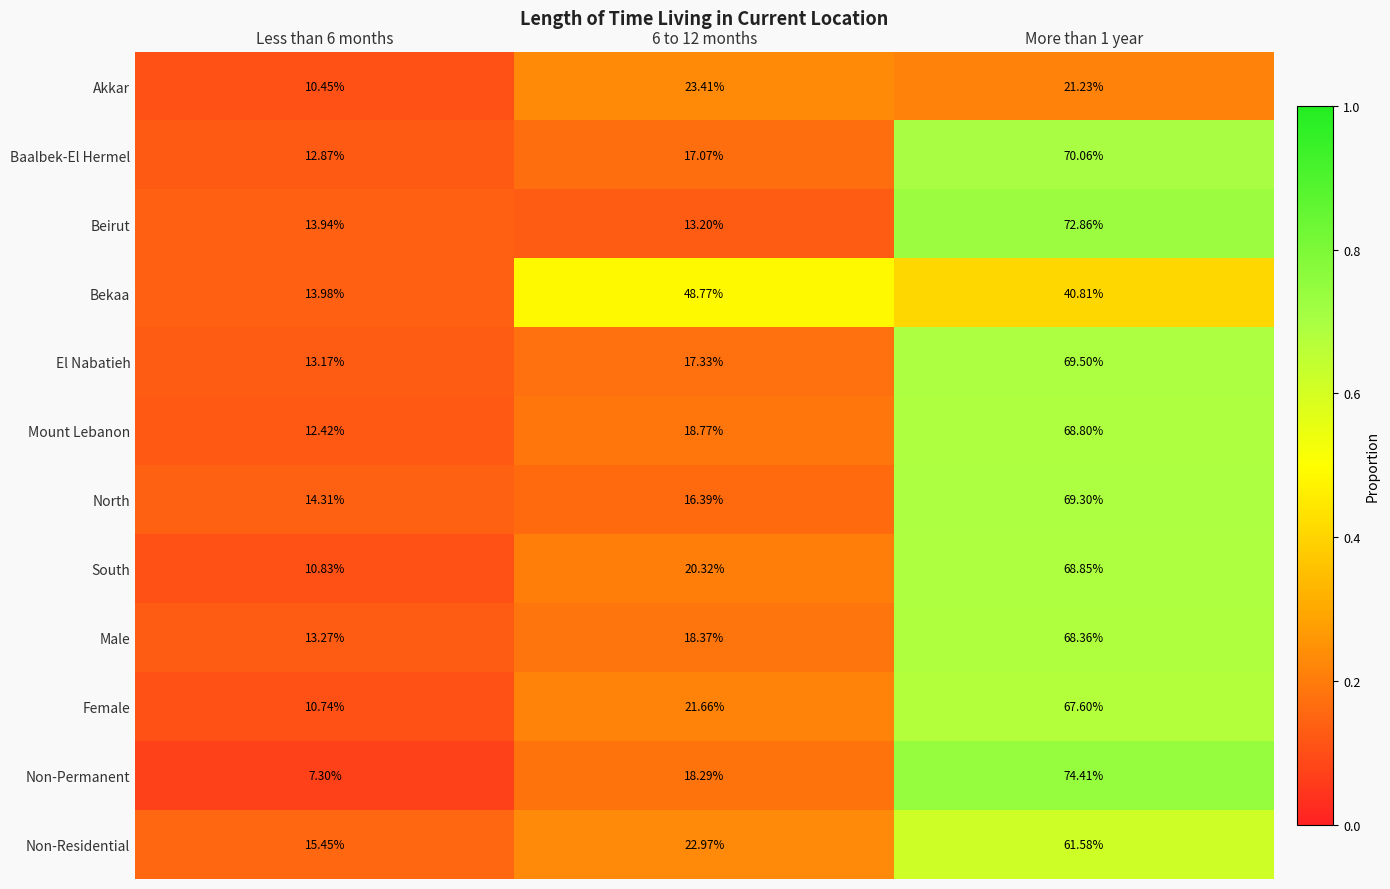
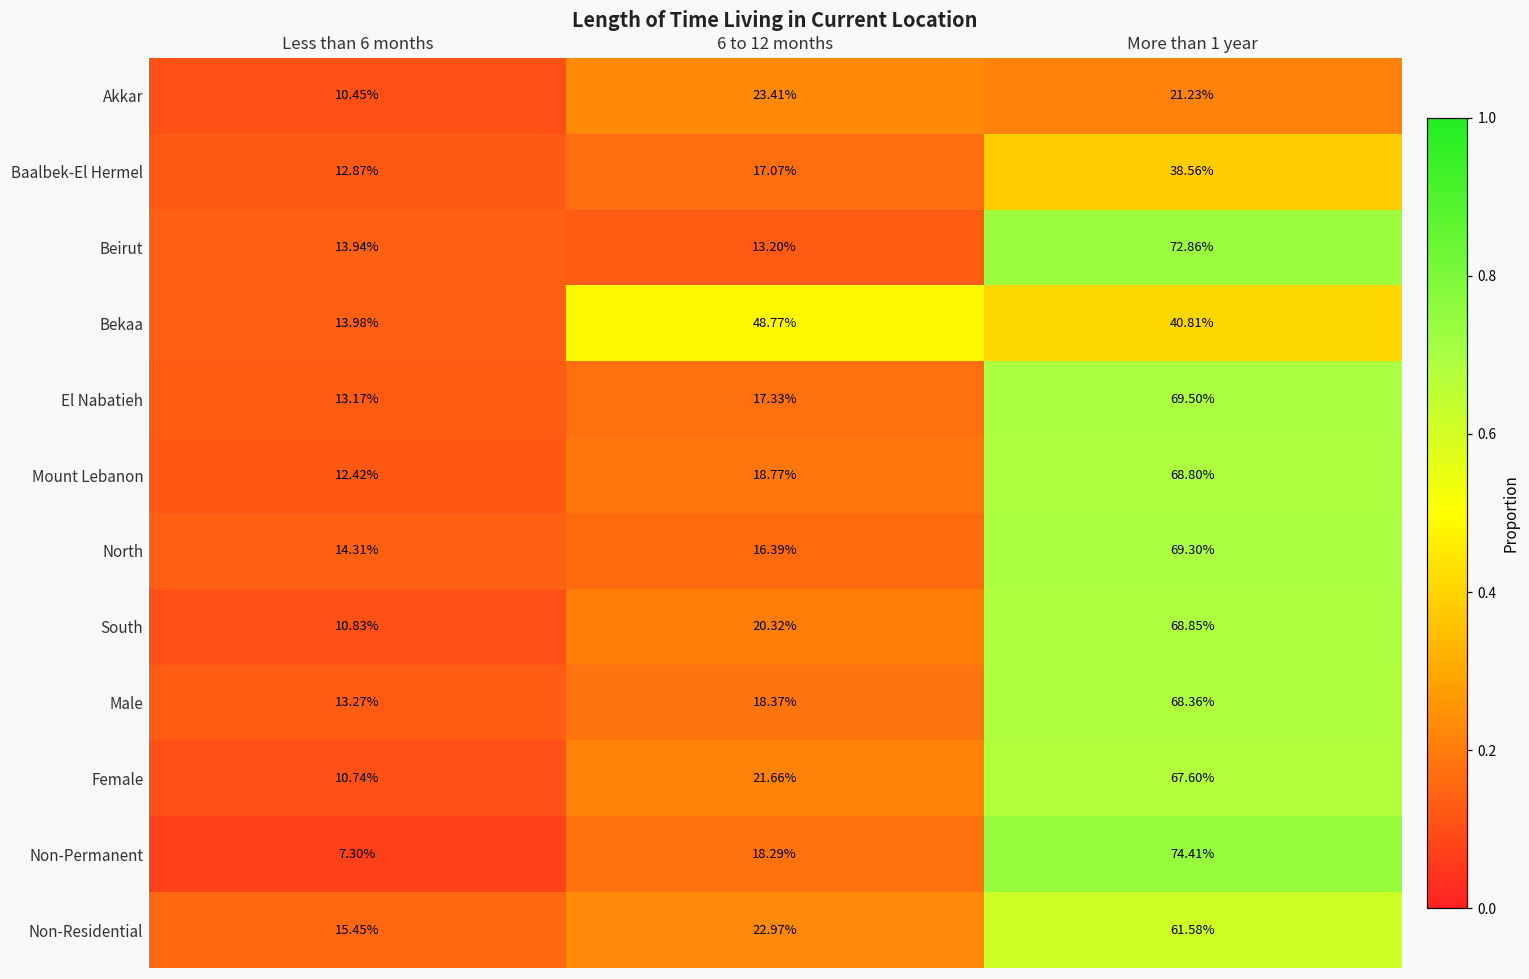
Baalbek-El Hermel, More than 1 year: 70.06% -> 38.56%
